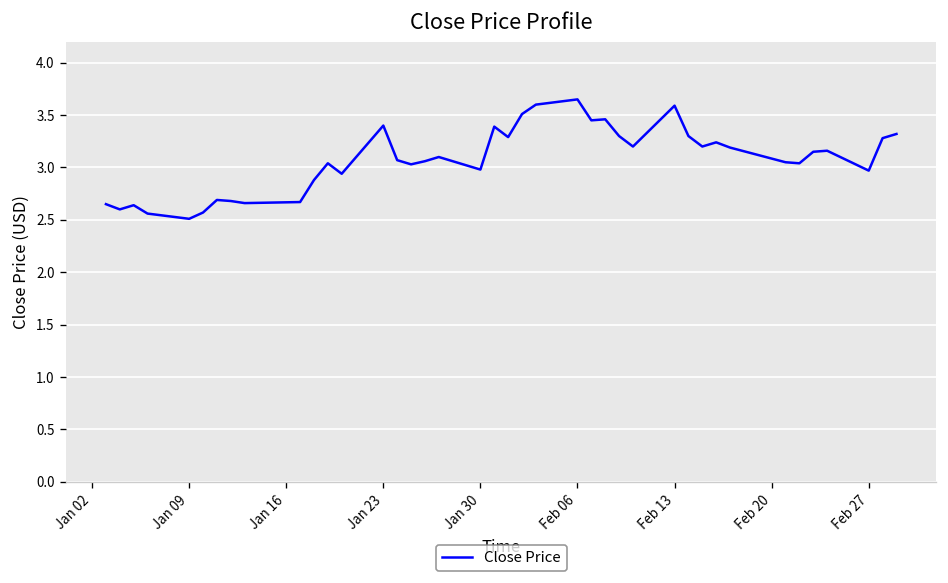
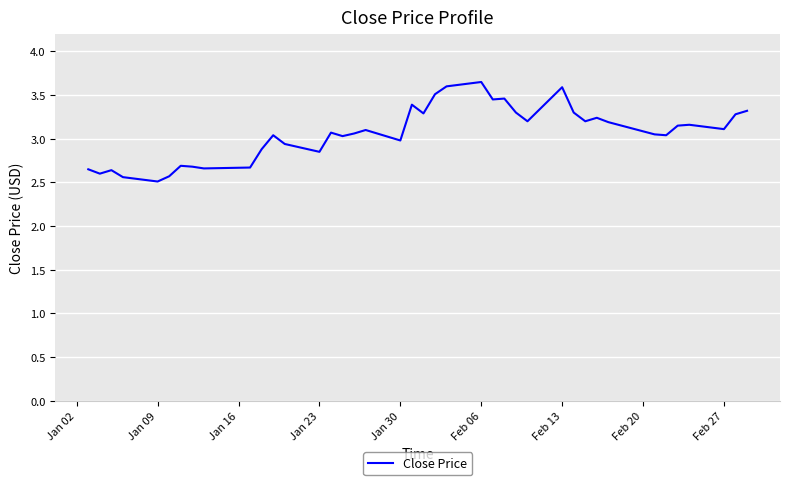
Jan 23: 3.4 -> 2.9
Feb 27: 3.0 -> 3.1
